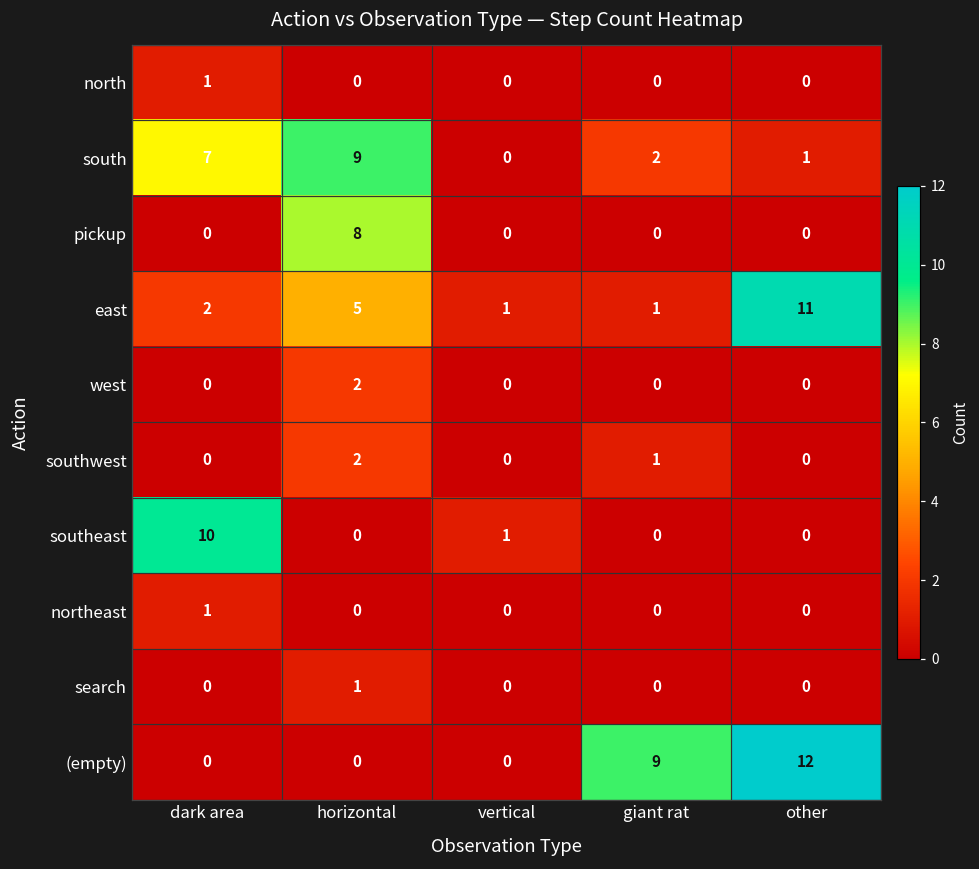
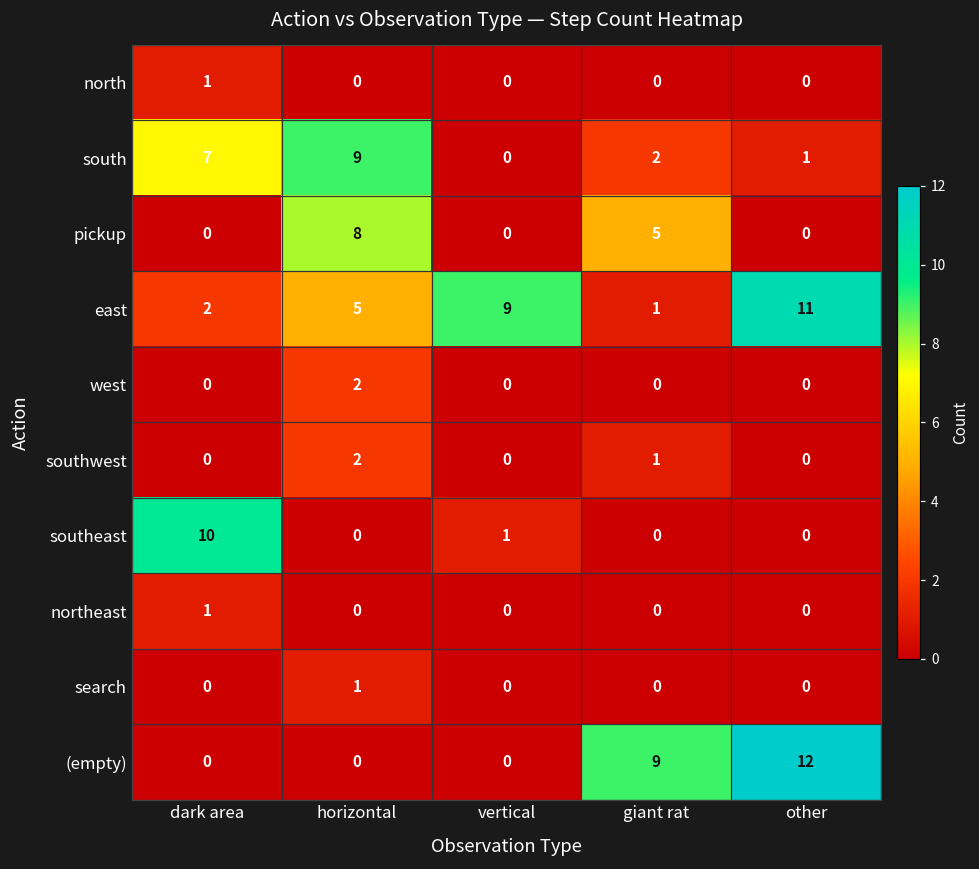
pickup, giant rat: 0 -> 5
east, vertical: 1 -> 9
